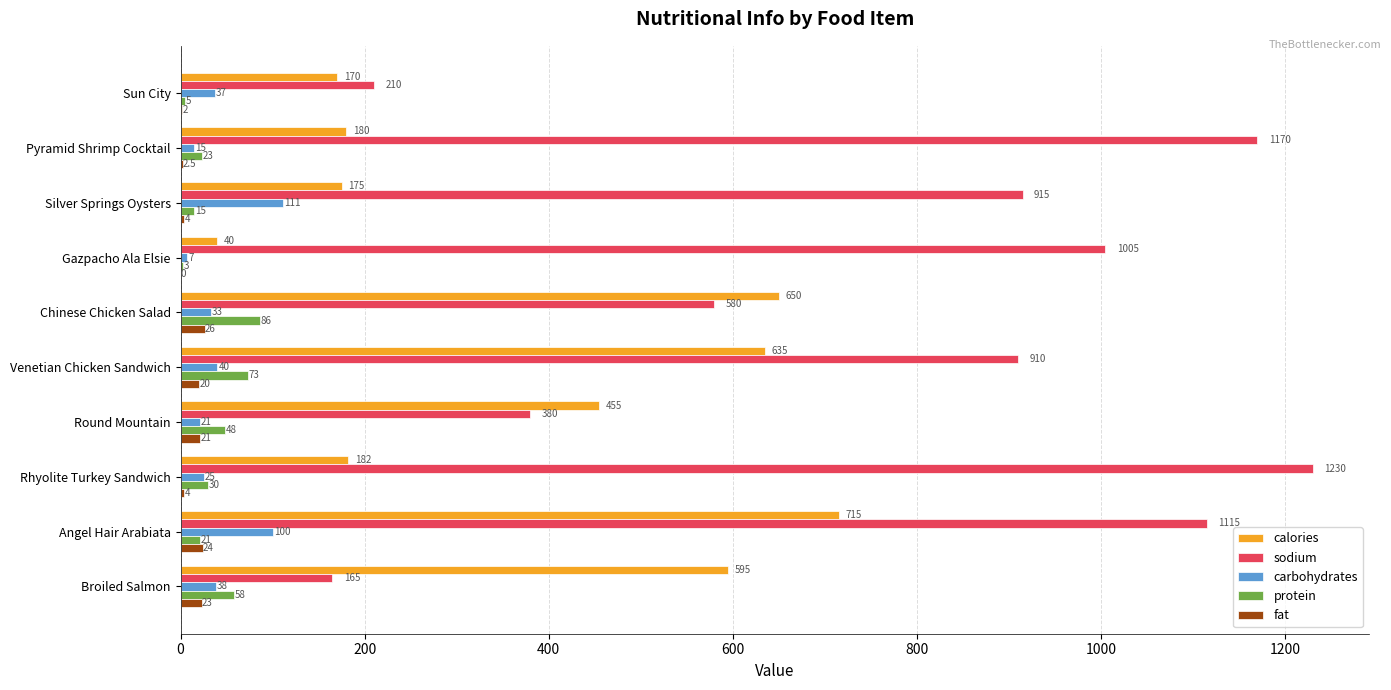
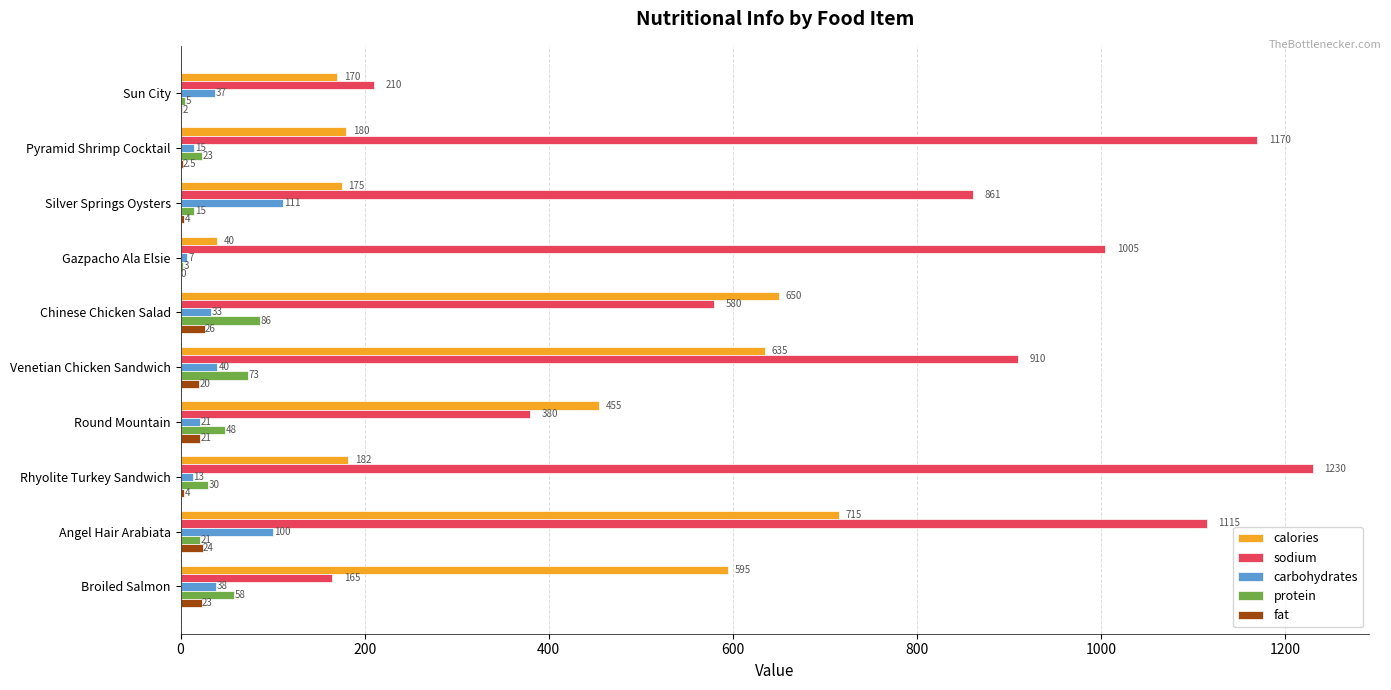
sodium, Silver Springs Oysters: 915 -> 861
carbohydrates, Rhyolite Turkey Sandwich: 25 -> 13
